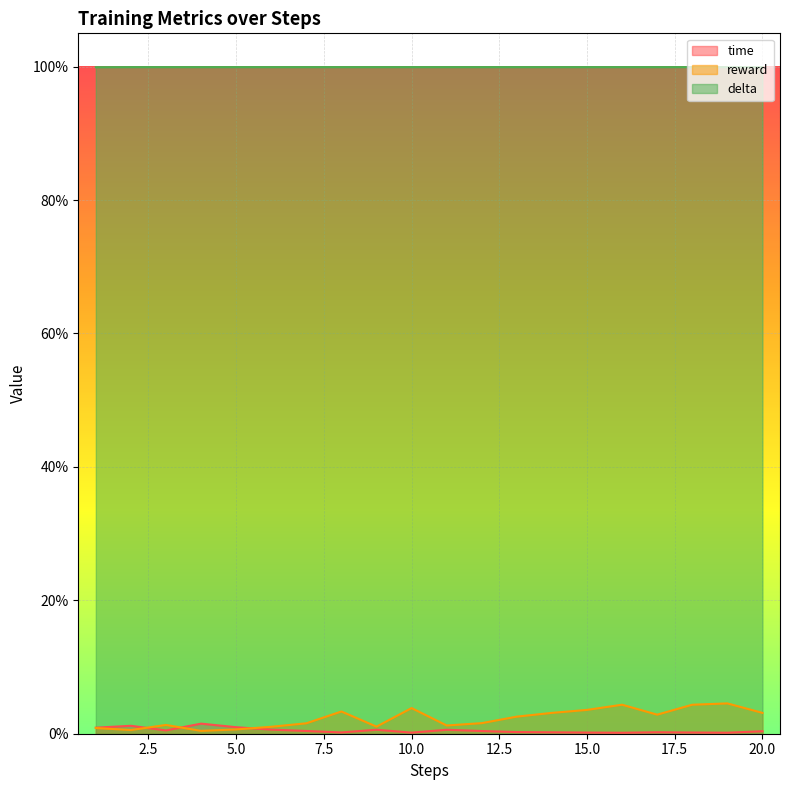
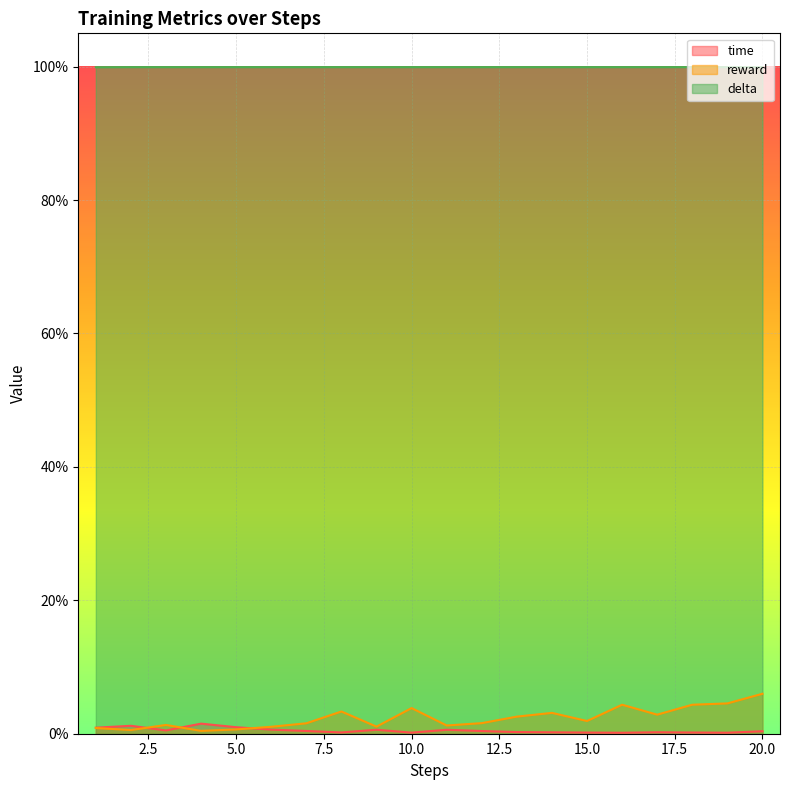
reward, 15.0: 4% -> 2%
reward, 20.0: 3% -> 6%
